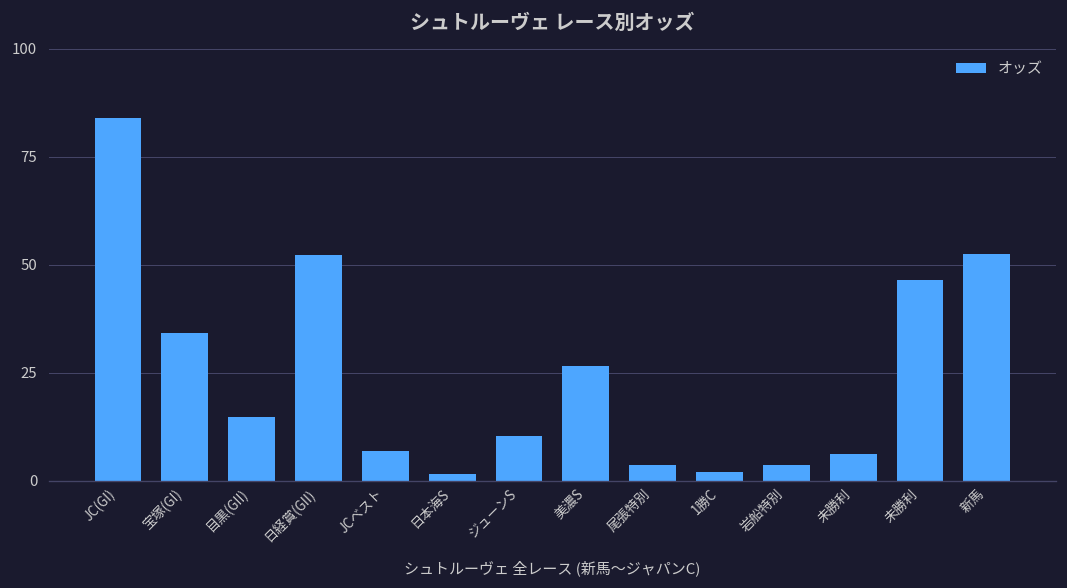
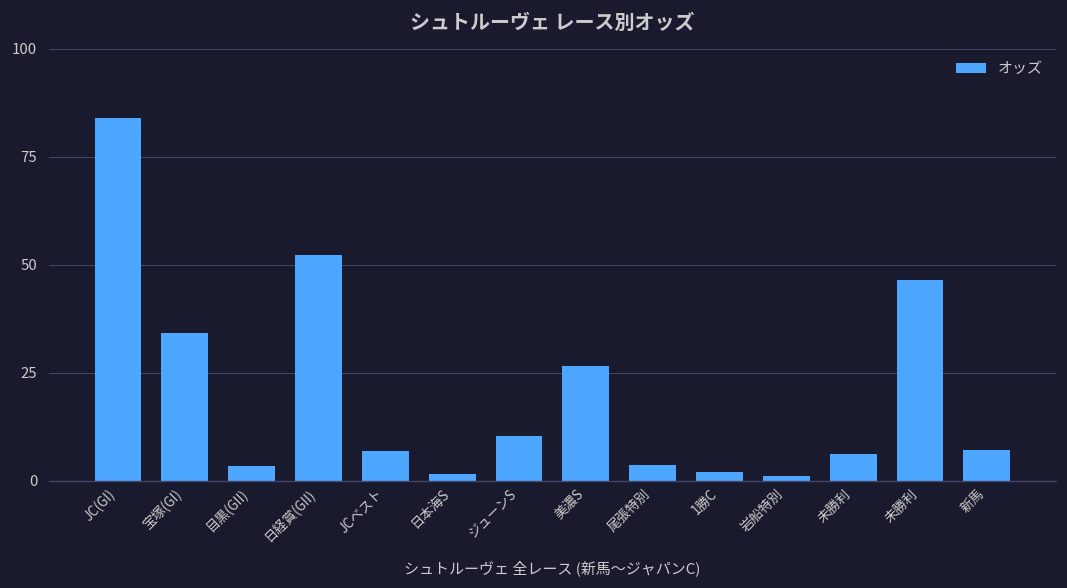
目黒(GII): 15 -> 4
岩船特別: 4 -> 1
新馬: 53 -> 7
